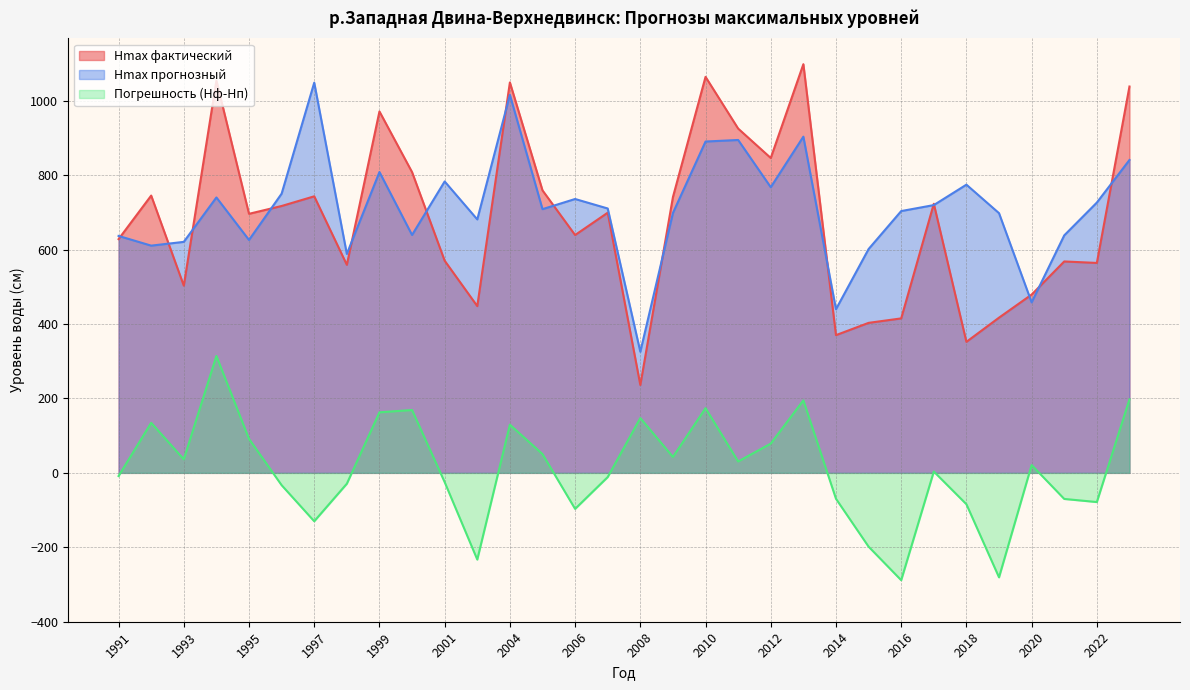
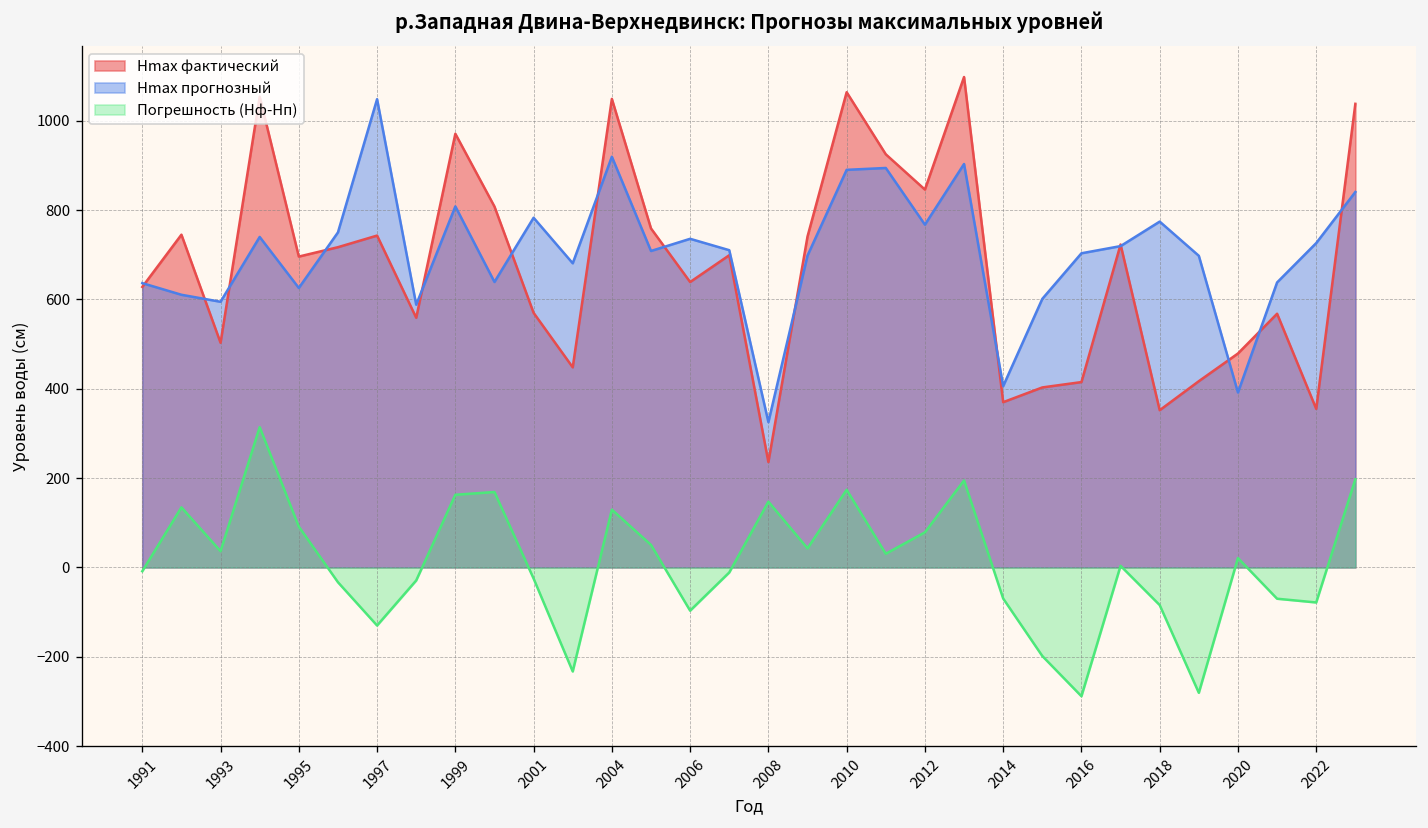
Hmax прогнозный, 1993: 620 -> 590
Hmax прогнозный, 2004: 1020 -> 920
Hmax прогнозный, 2014: 440 -> 410
Hmax прогнозный, 2020: 460 -> 390
Hmax фактический, 2022: 560 -> 360
